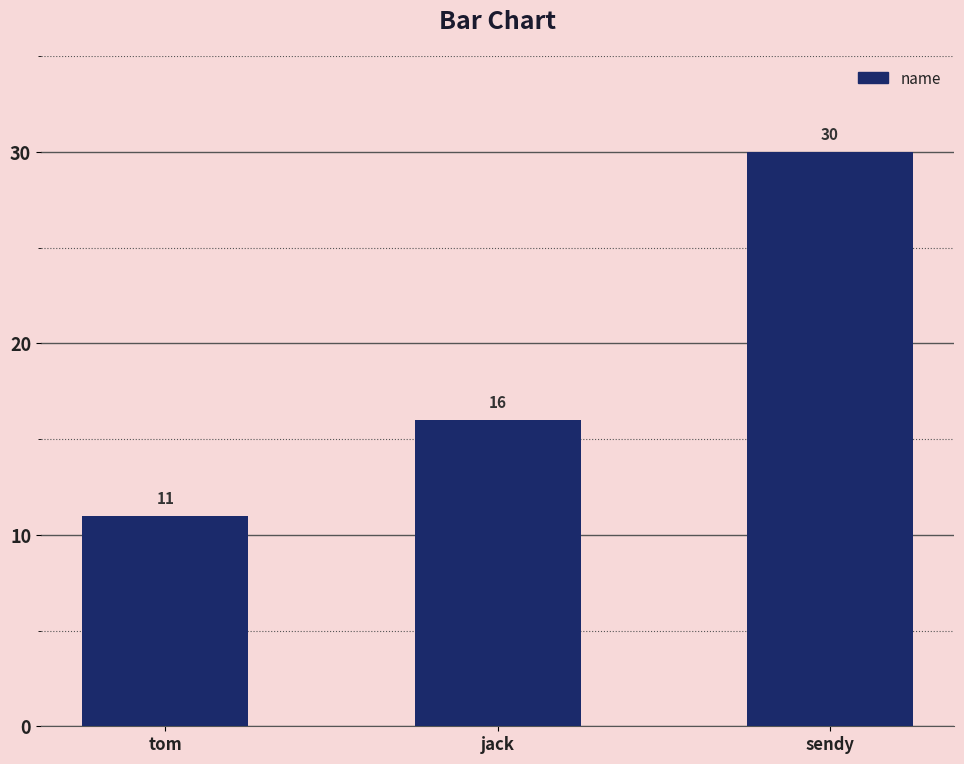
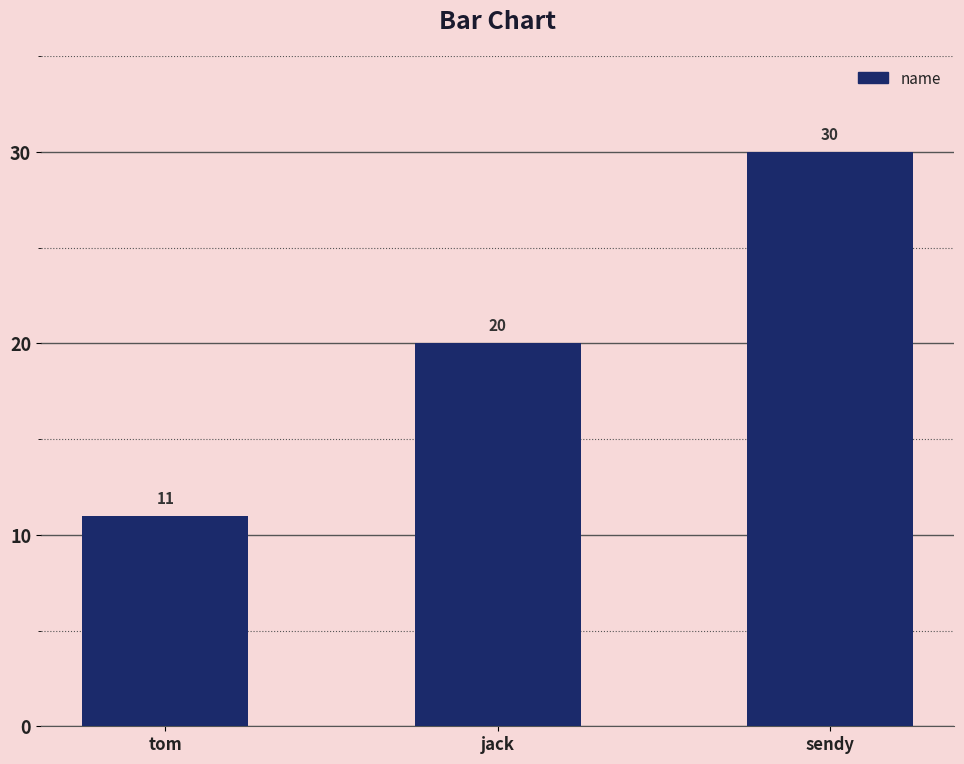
jack: 16 -> 20
